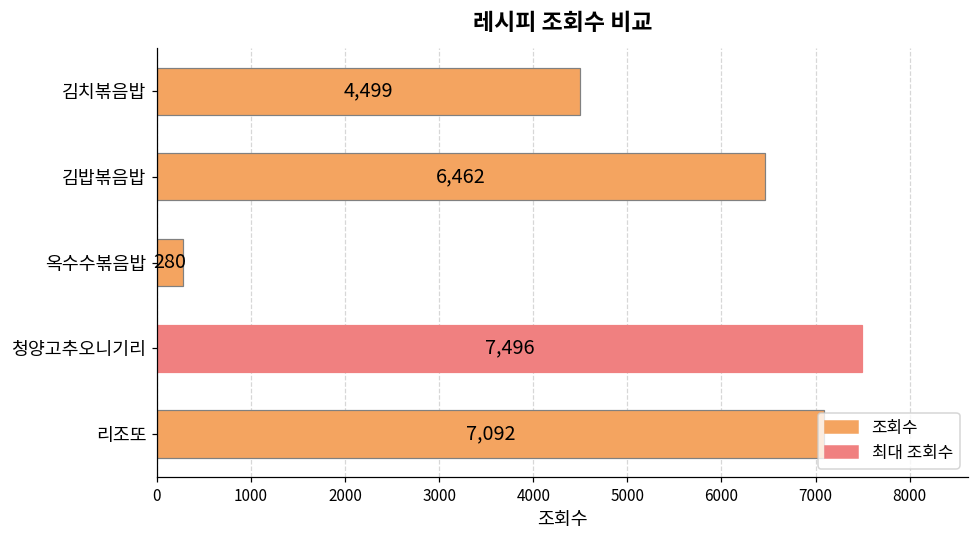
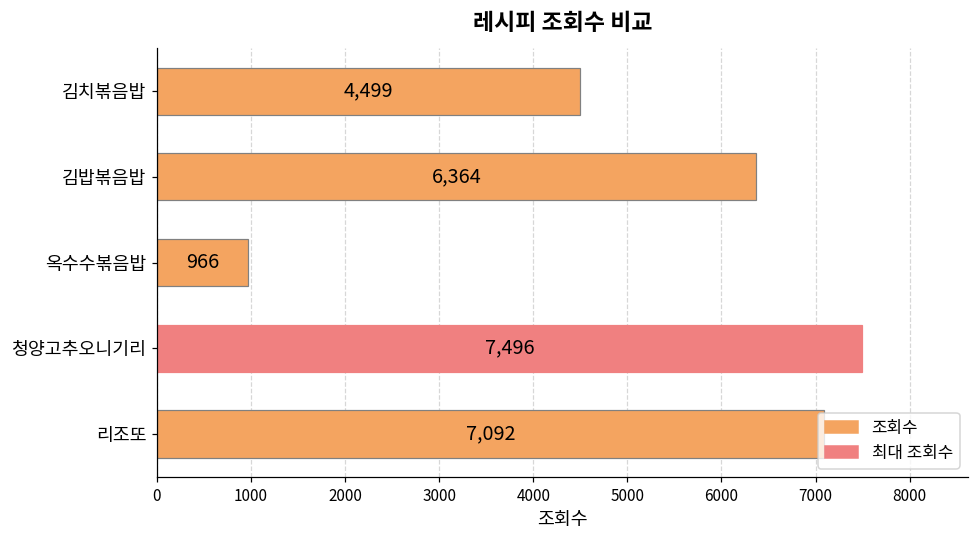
김밥볶음밥: 6,462 -> 6,364
옥수수볶음밥: 280 -> 966
